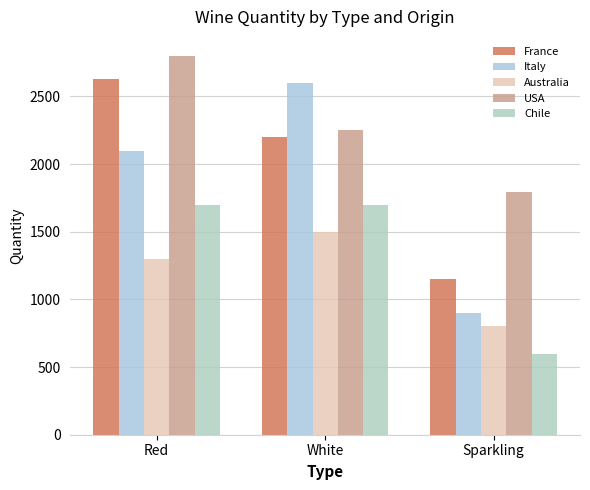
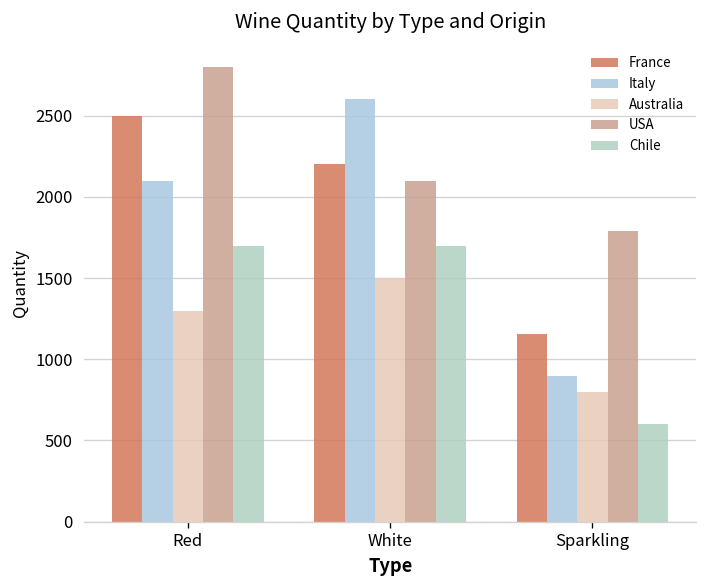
France, Red: 2630 -> 2500
USA, White: 2250 -> 2100
